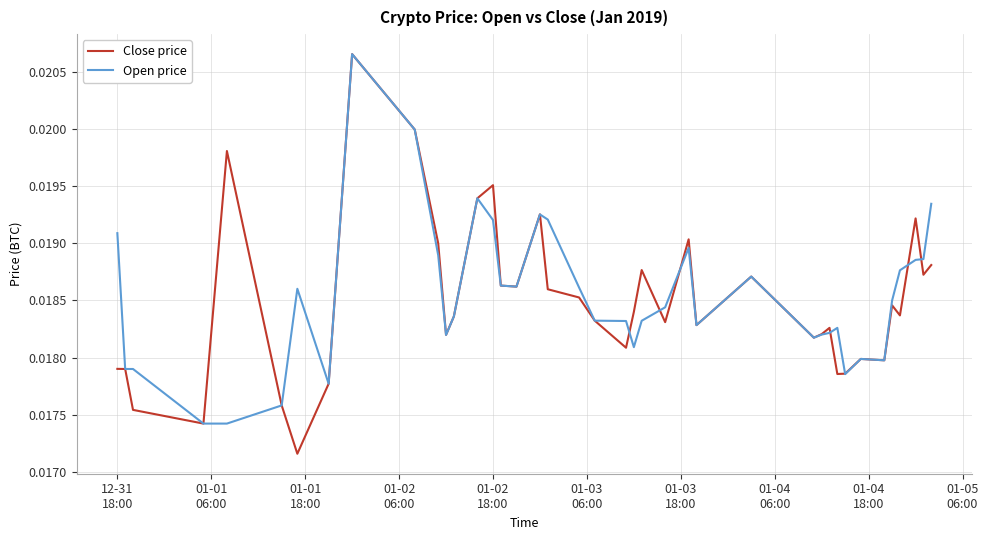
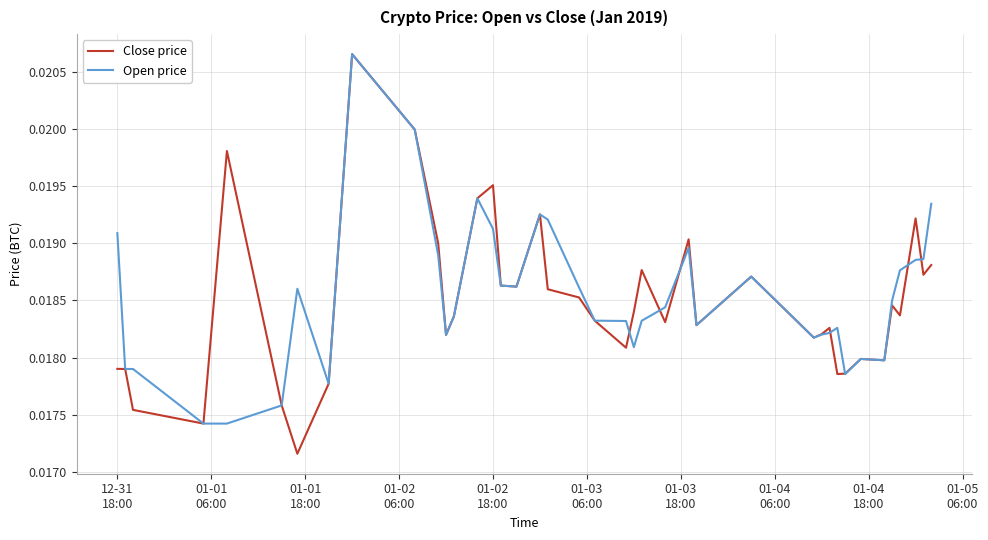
Open price, 01-02 18:00: 0.01920 -> 0.01913
